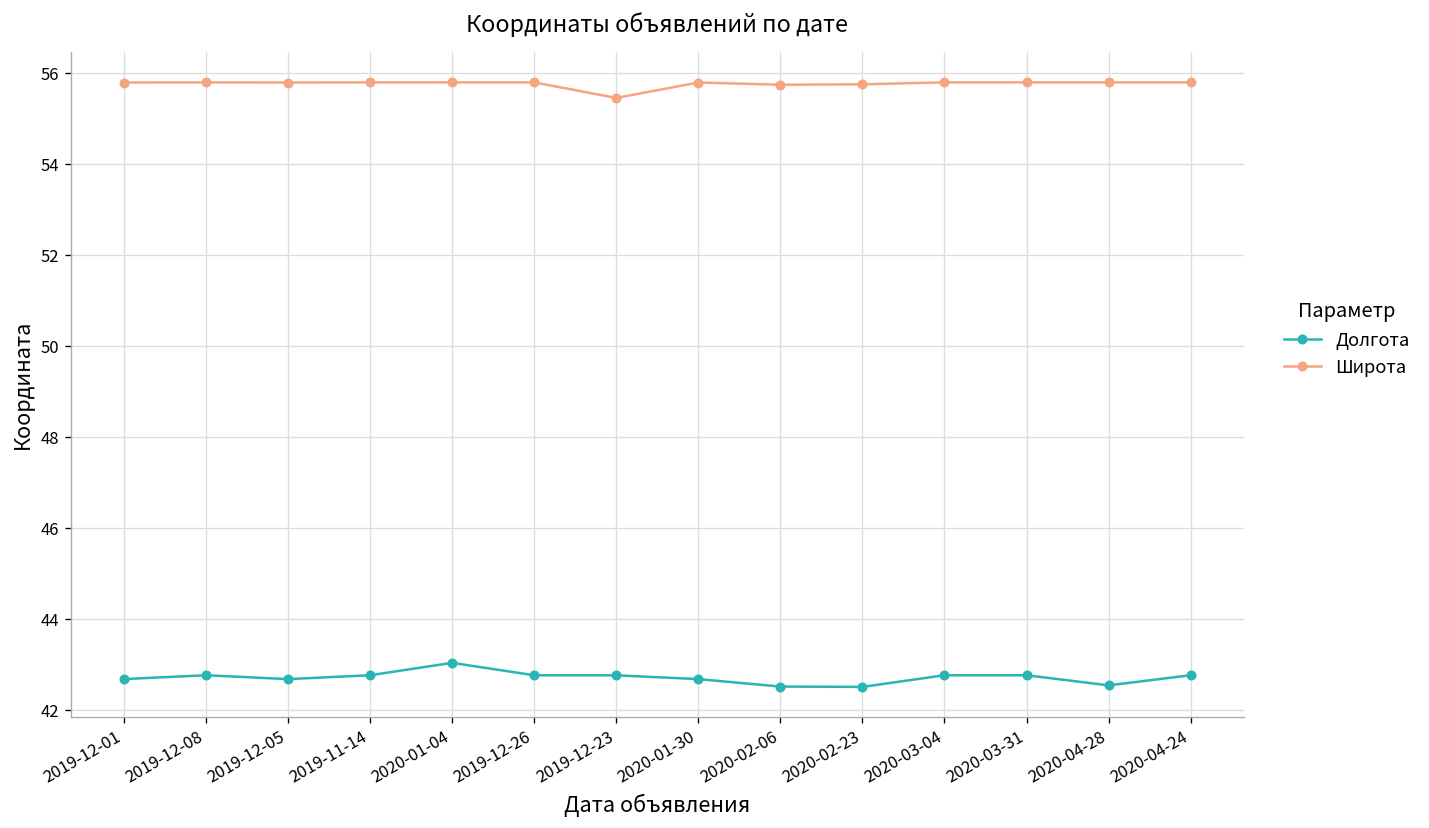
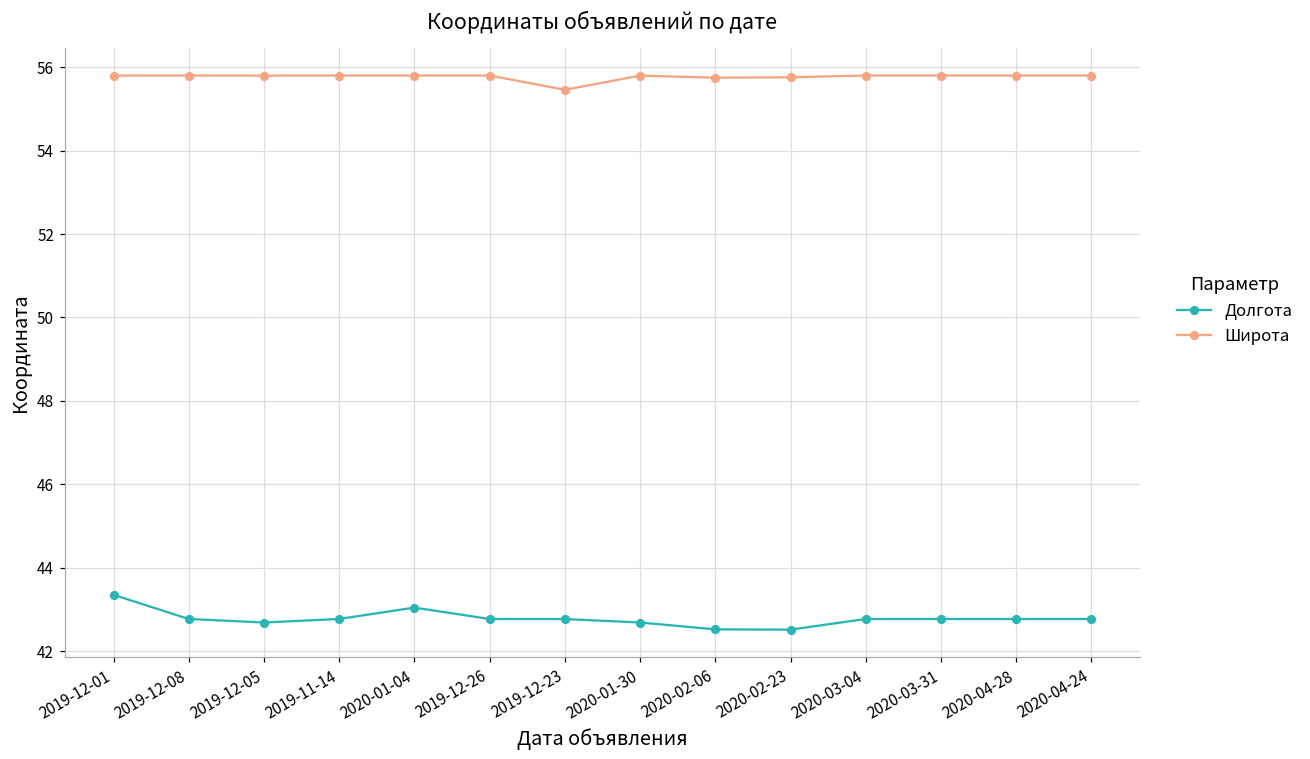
Долгота, 2019-12-01: 42.7 -> 43.3
Долгота, 2020-04-28: 42.5 -> 42.8
